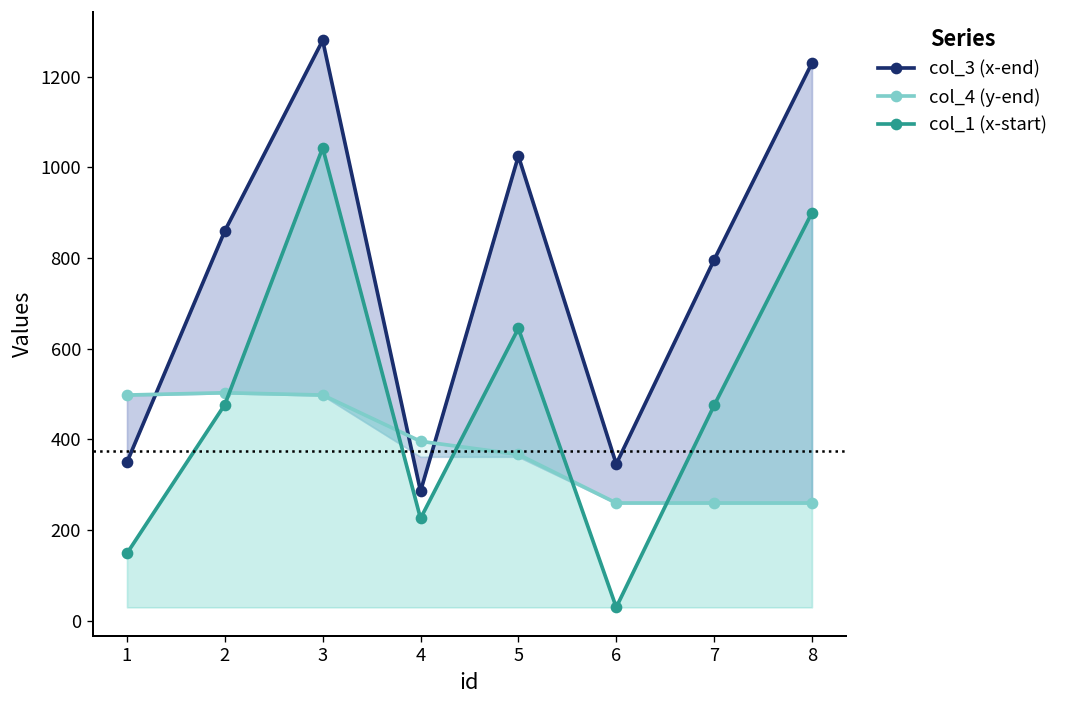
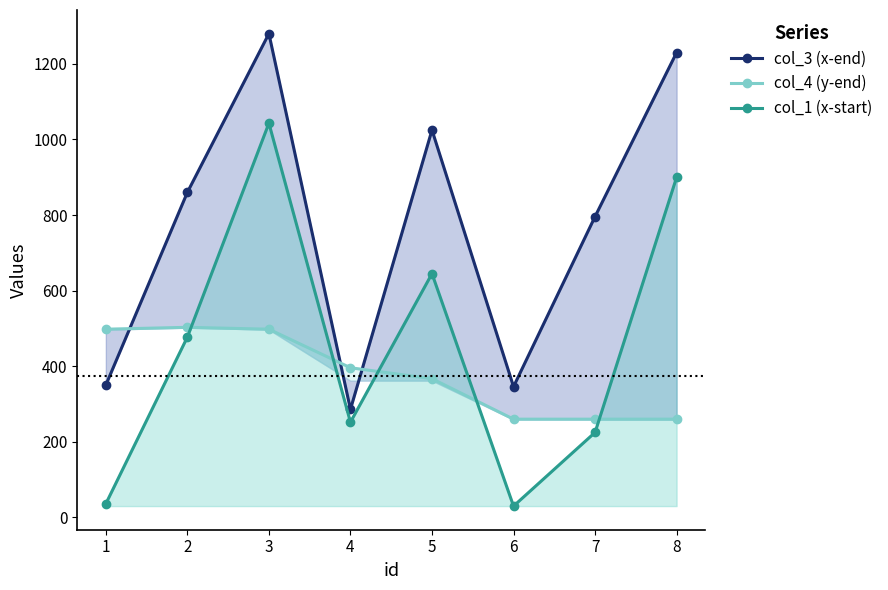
col_1 (x-start), 1: 150 -> 40
col_1 (x-start), 4: 230 -> 250
col_1 (x-start), 7: 480 -> 230
